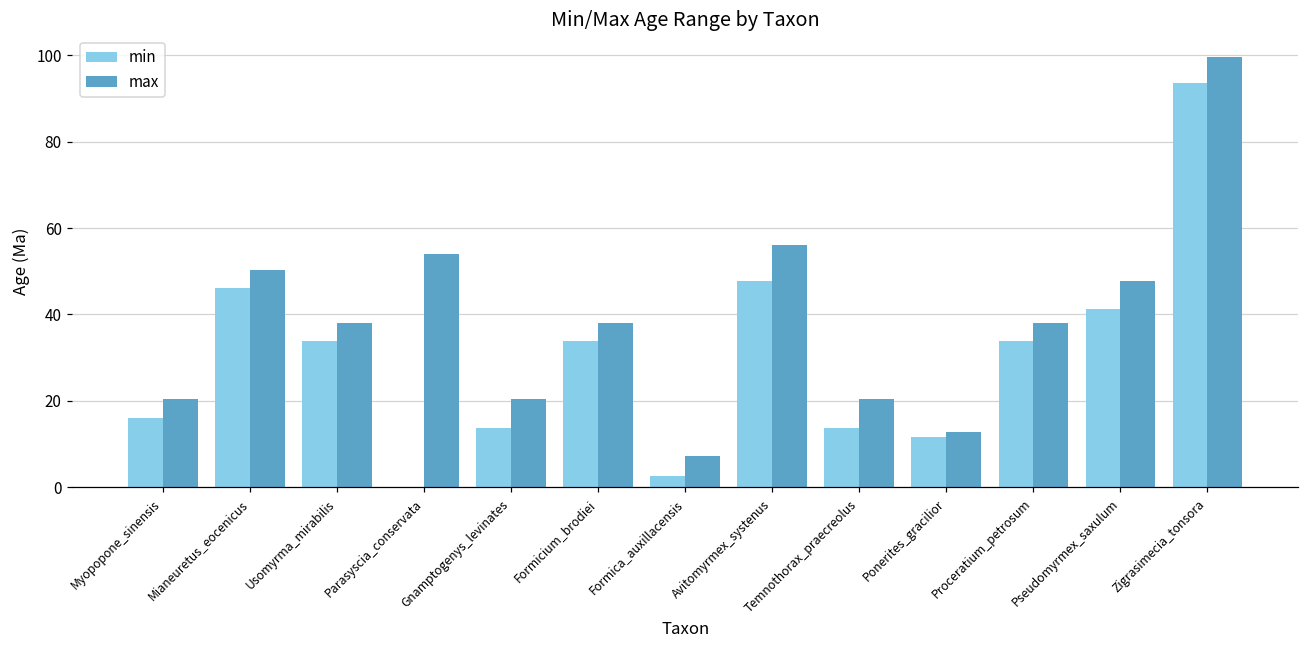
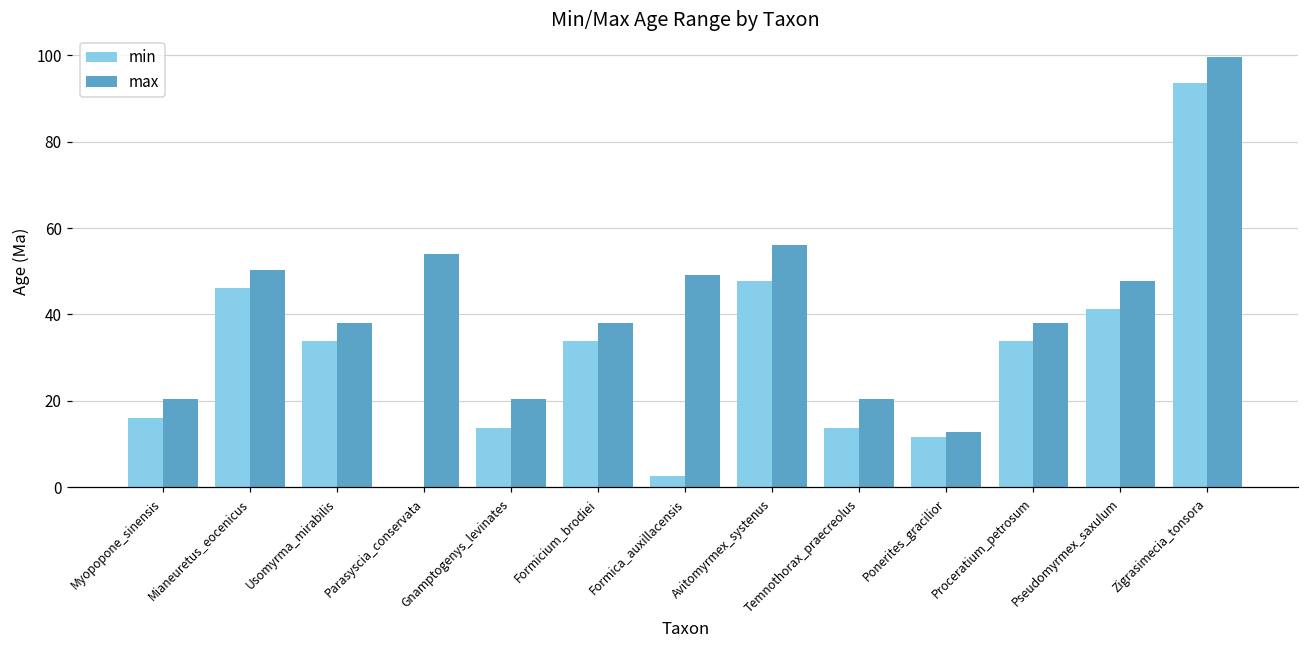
max, Formica_auxillacensis: 7 -> 49
